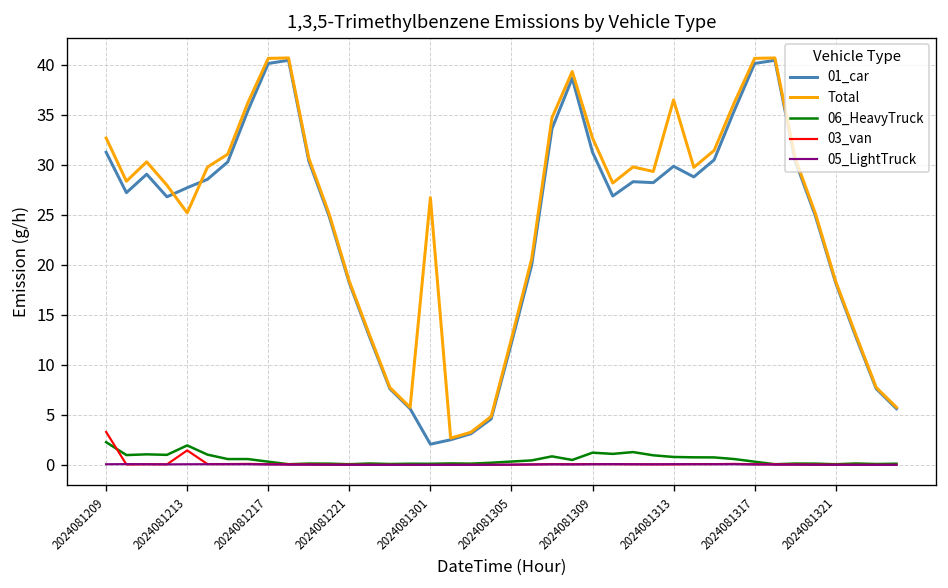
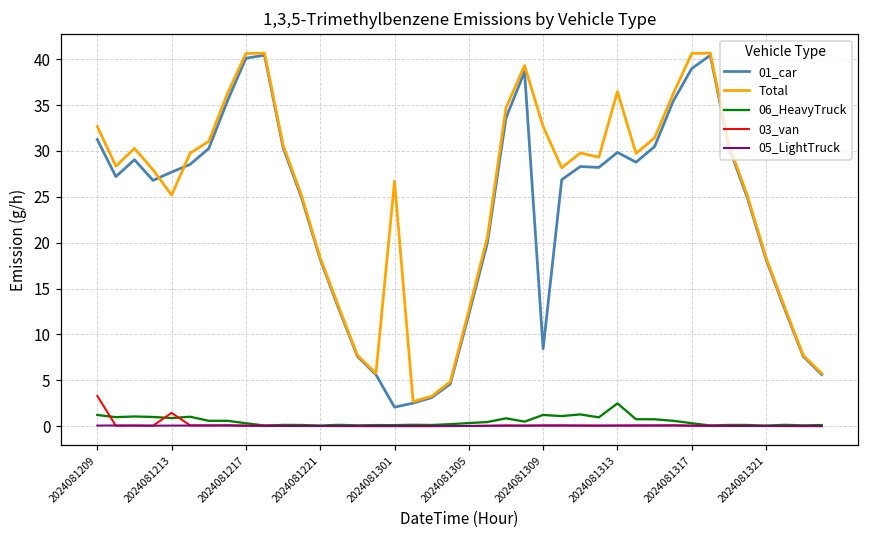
06_HeavyTruck, 2024081209: 2 -> 1
06_HeavyTruck, 2024081213: 2 -> 1
01_car, 2024081309: 31 -> 8
06_HeavyTruck, 2024081313: 1 -> 2
01_car, 2024081317: 40 -> 39
